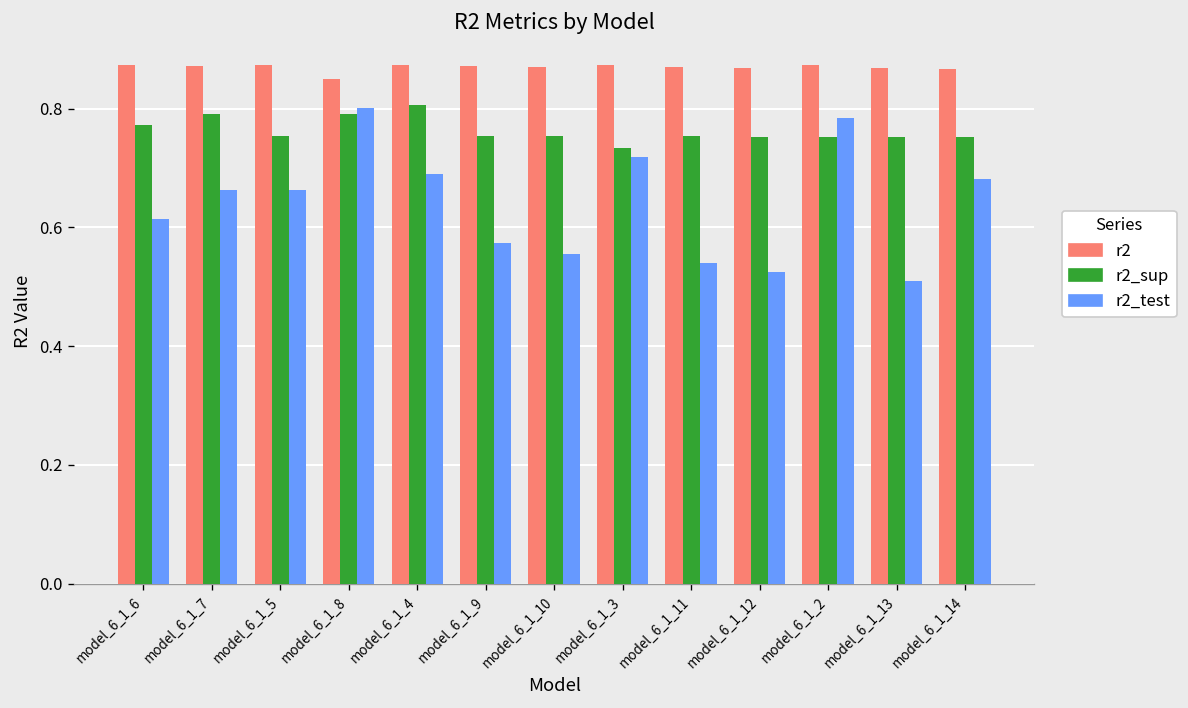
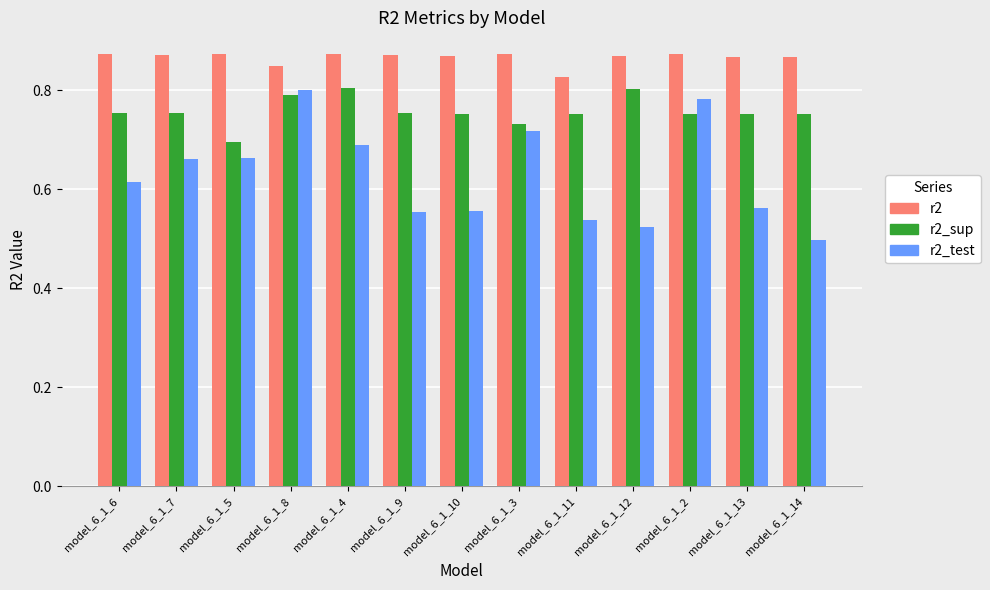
r2_sup, model_6_1_6: 0.77 -> 0.75
r2_sup, model_6_1_7: 0.79 -> 0.75
r2_sup, model_6_1_5: 0.75 -> 0.69
r2_test, model_6_1_9: 0.57 -> 0.56
r2, model_6_1_11: 0.87 -> 0.83
r2_sup, model_6_1_12: 0.75 -> 0.80
r2_test, model_6_1_13: 0.51 -> 0.56
r2_test, model_6_1_14: 0.68 -> 0.50
